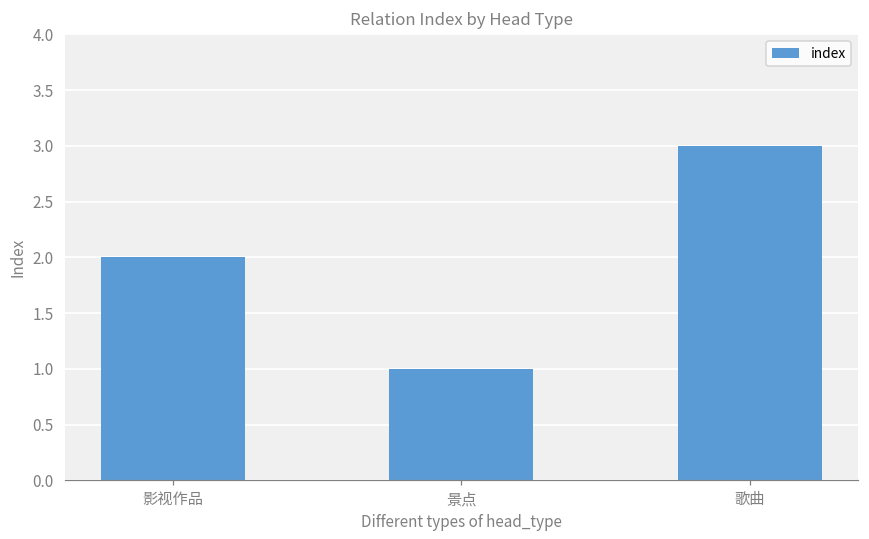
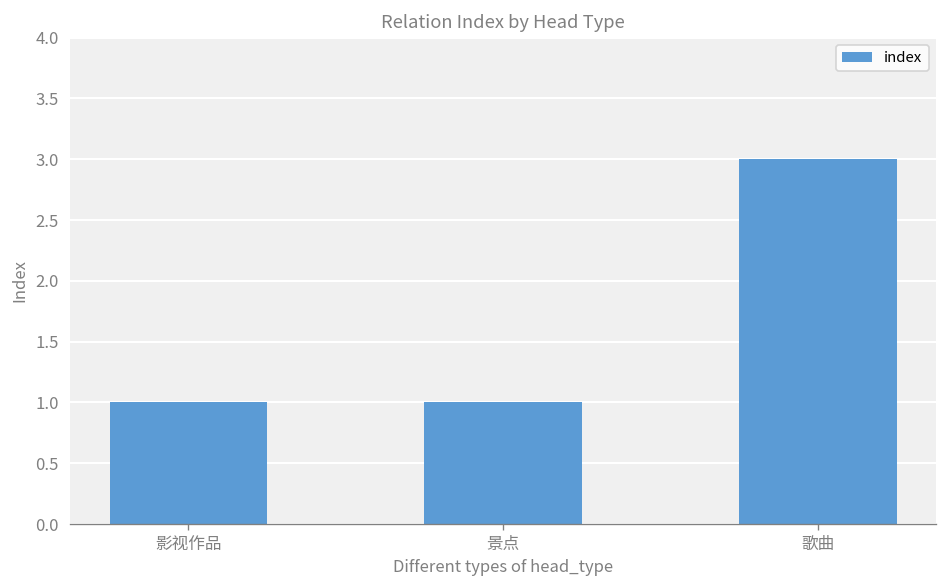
影视作品: 2 -> 1
